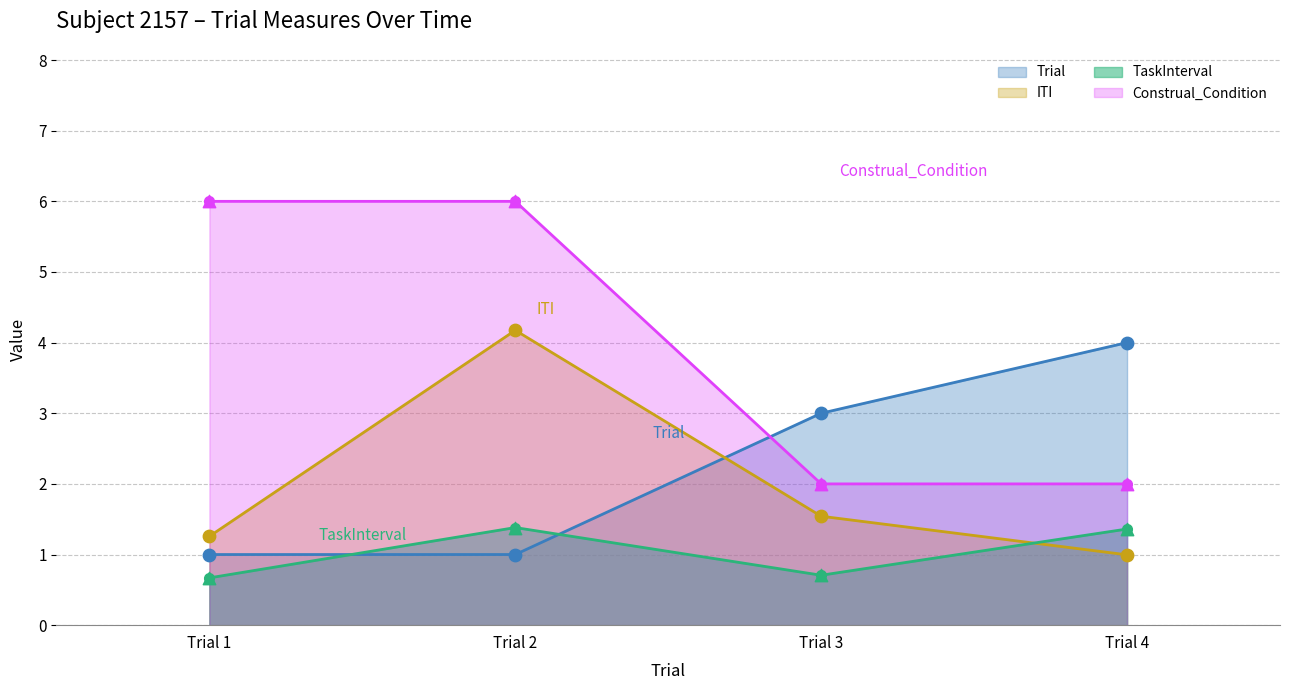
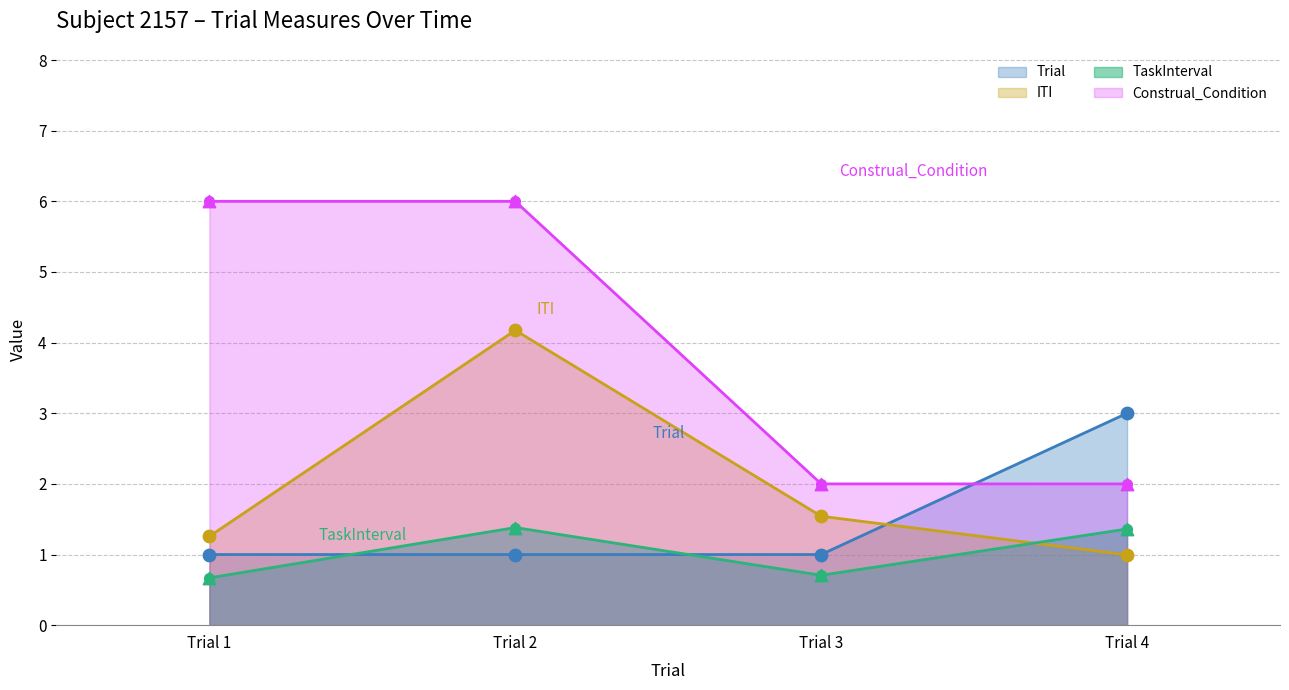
Trial, Trial 3: 3 -> 1
Trial, Trial 4: 4 -> 3
